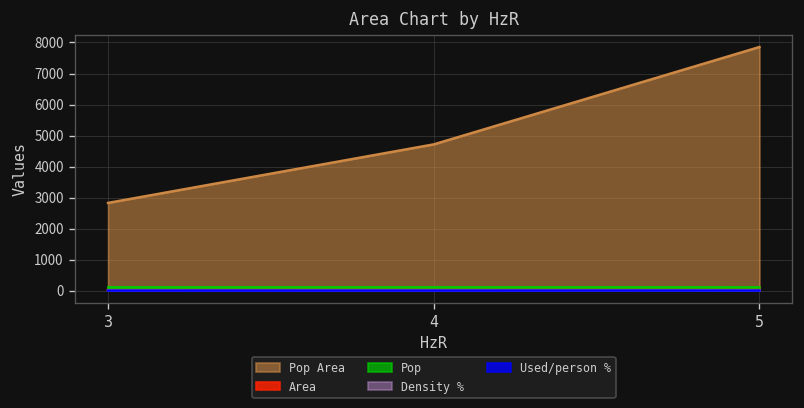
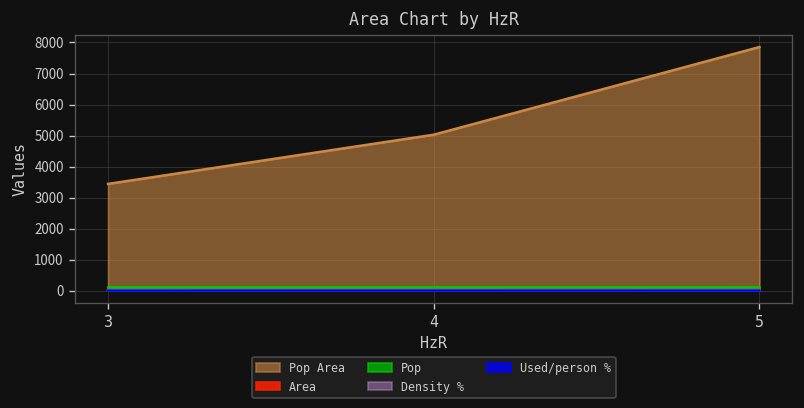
Pop Area, 3: 2800 -> 3400
Pop Area, 4: 4700 -> 5000
